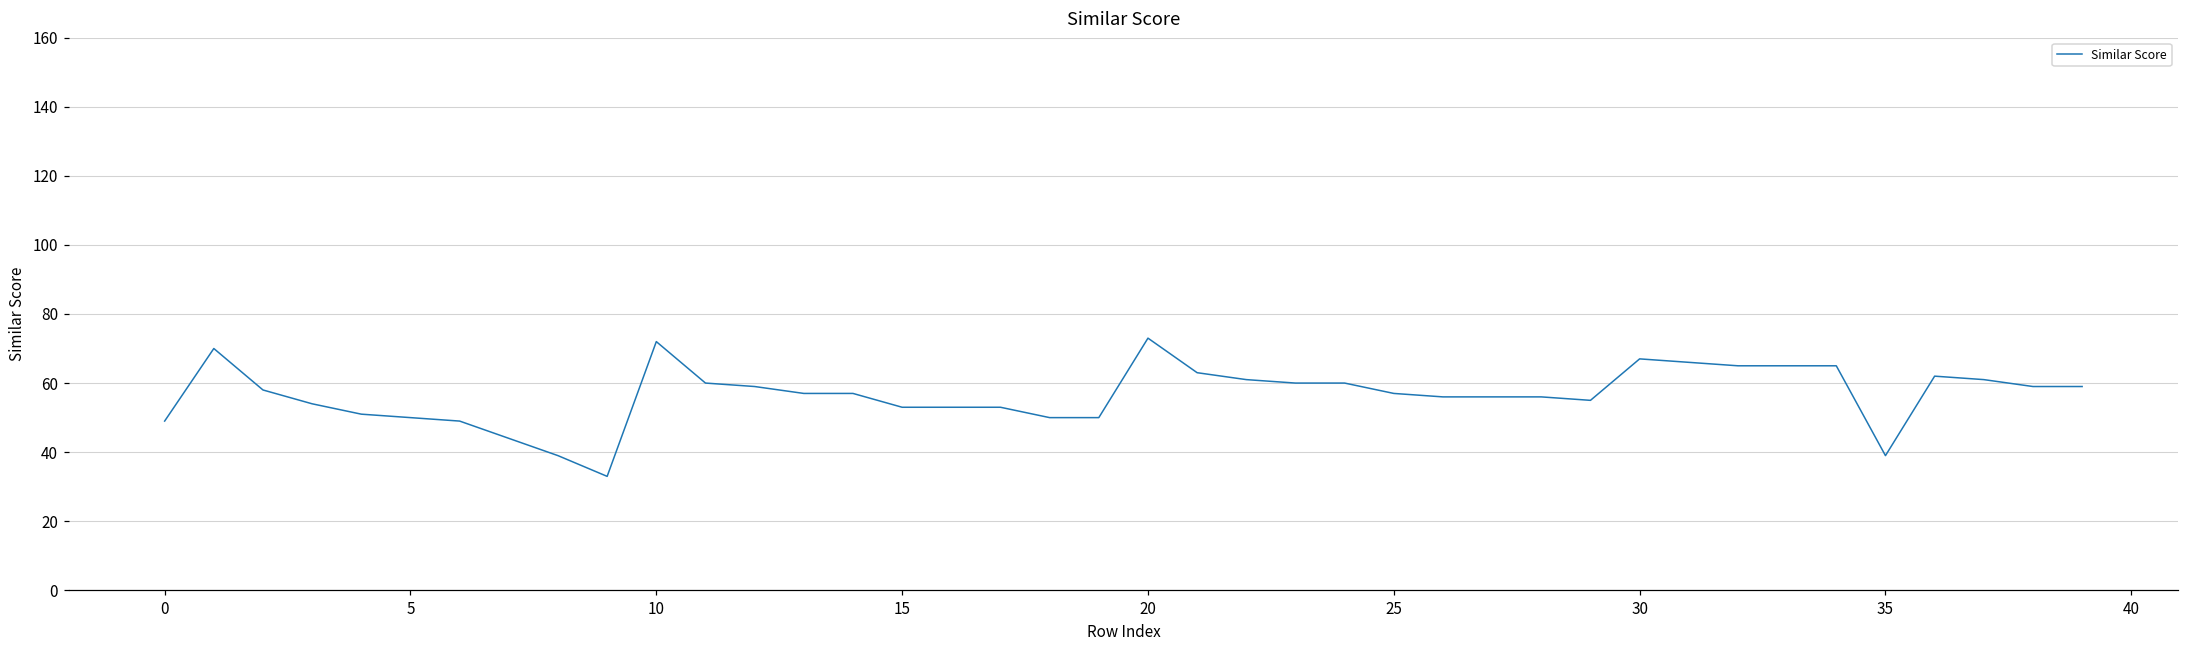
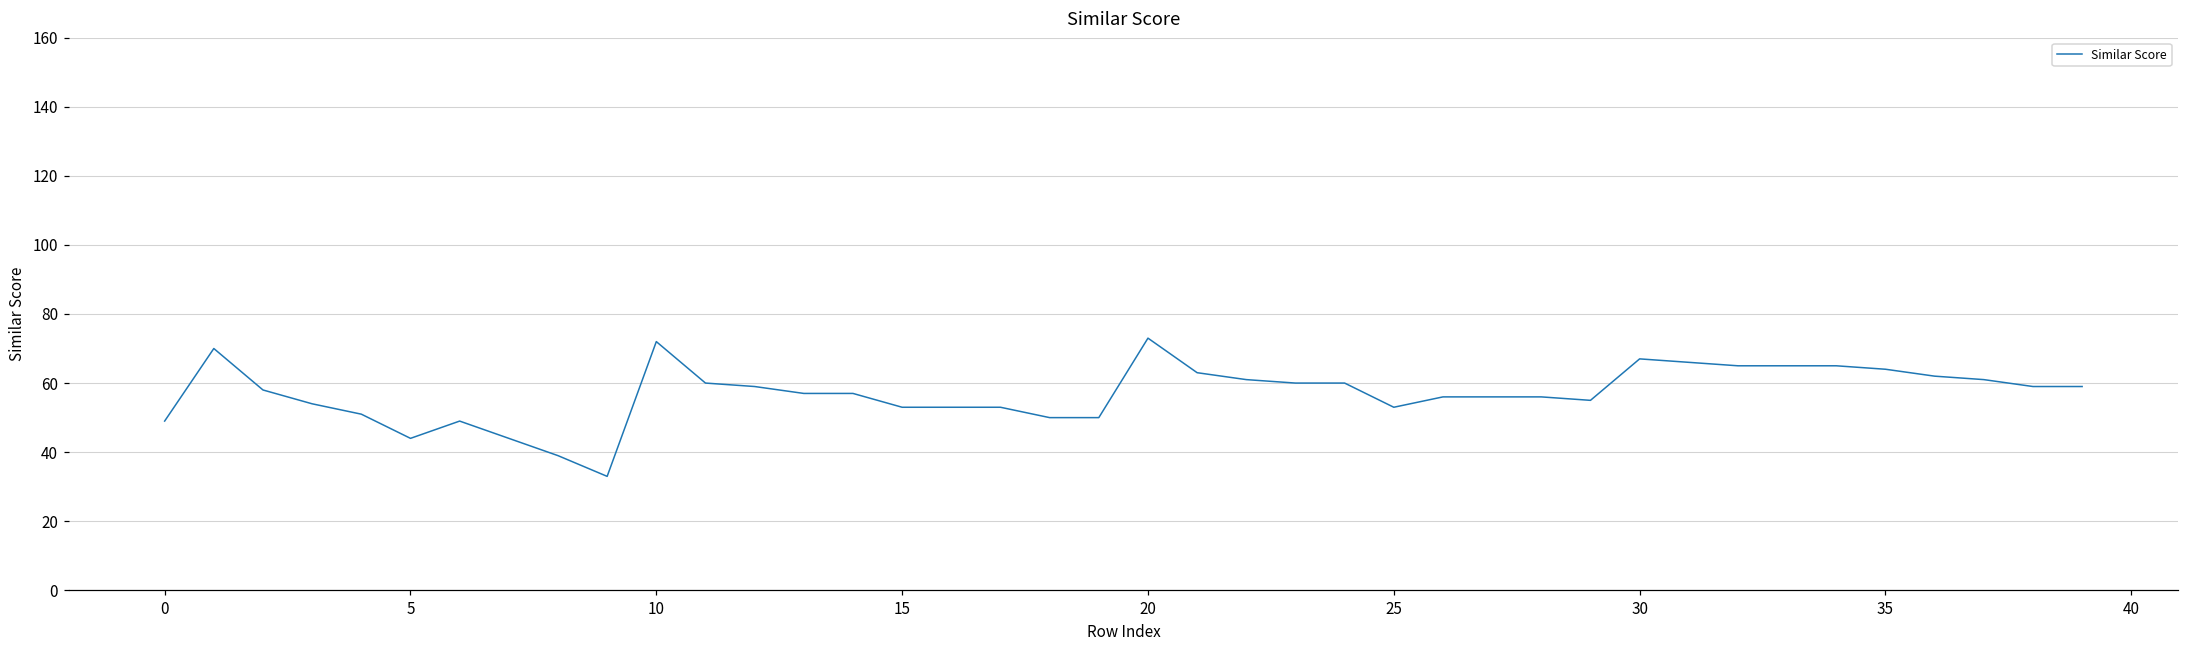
5: 50 -> 44
25: 57 -> 53
35: 39 -> 64
